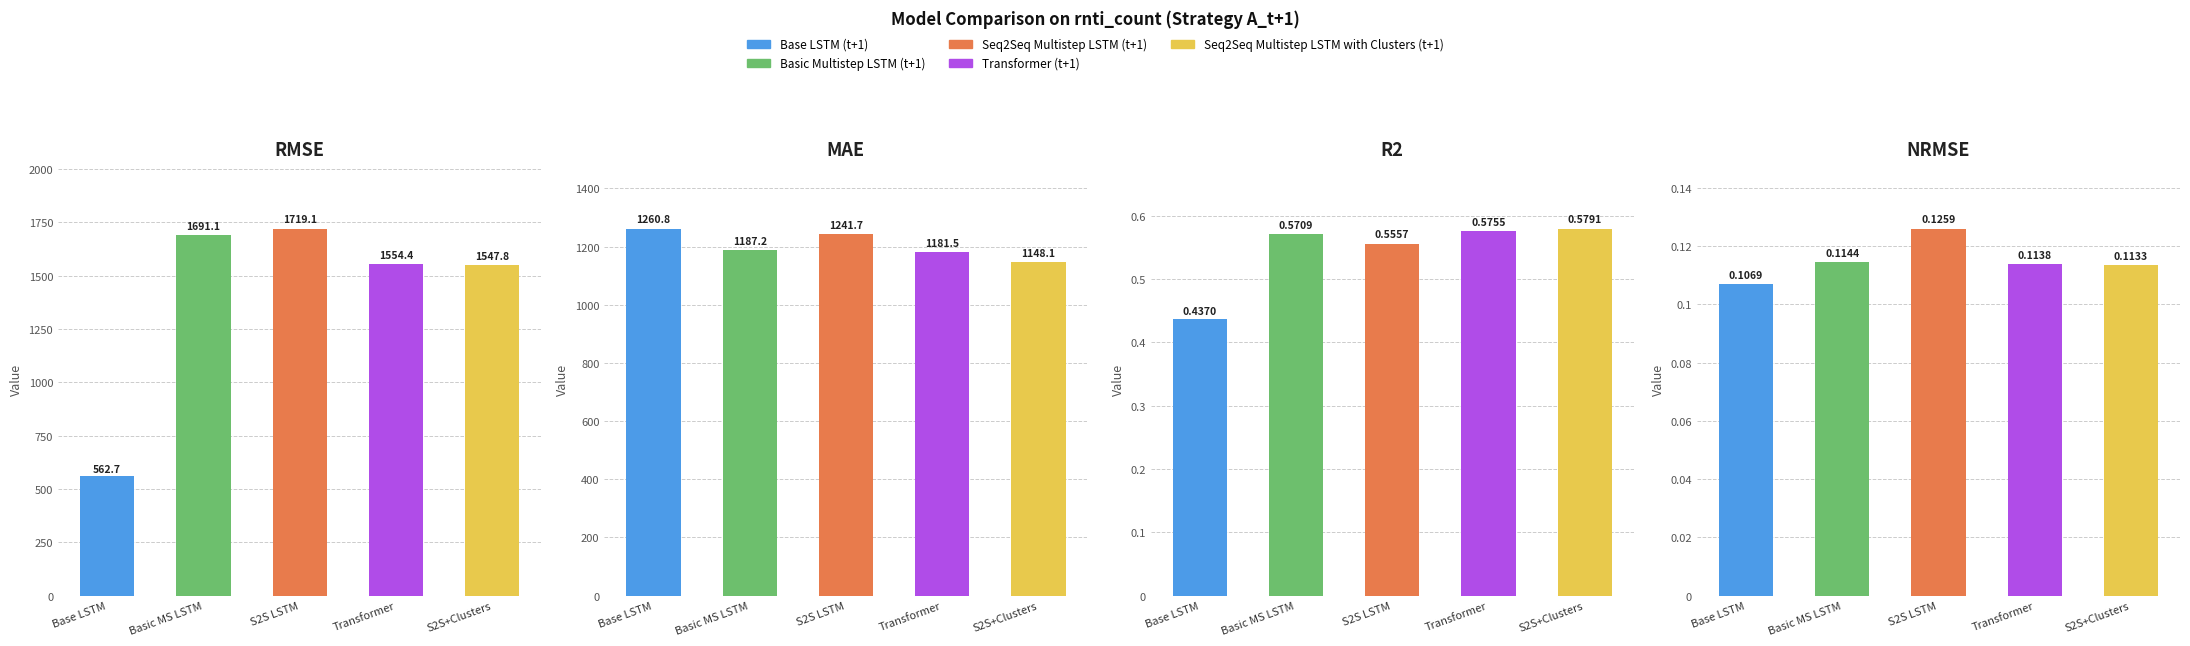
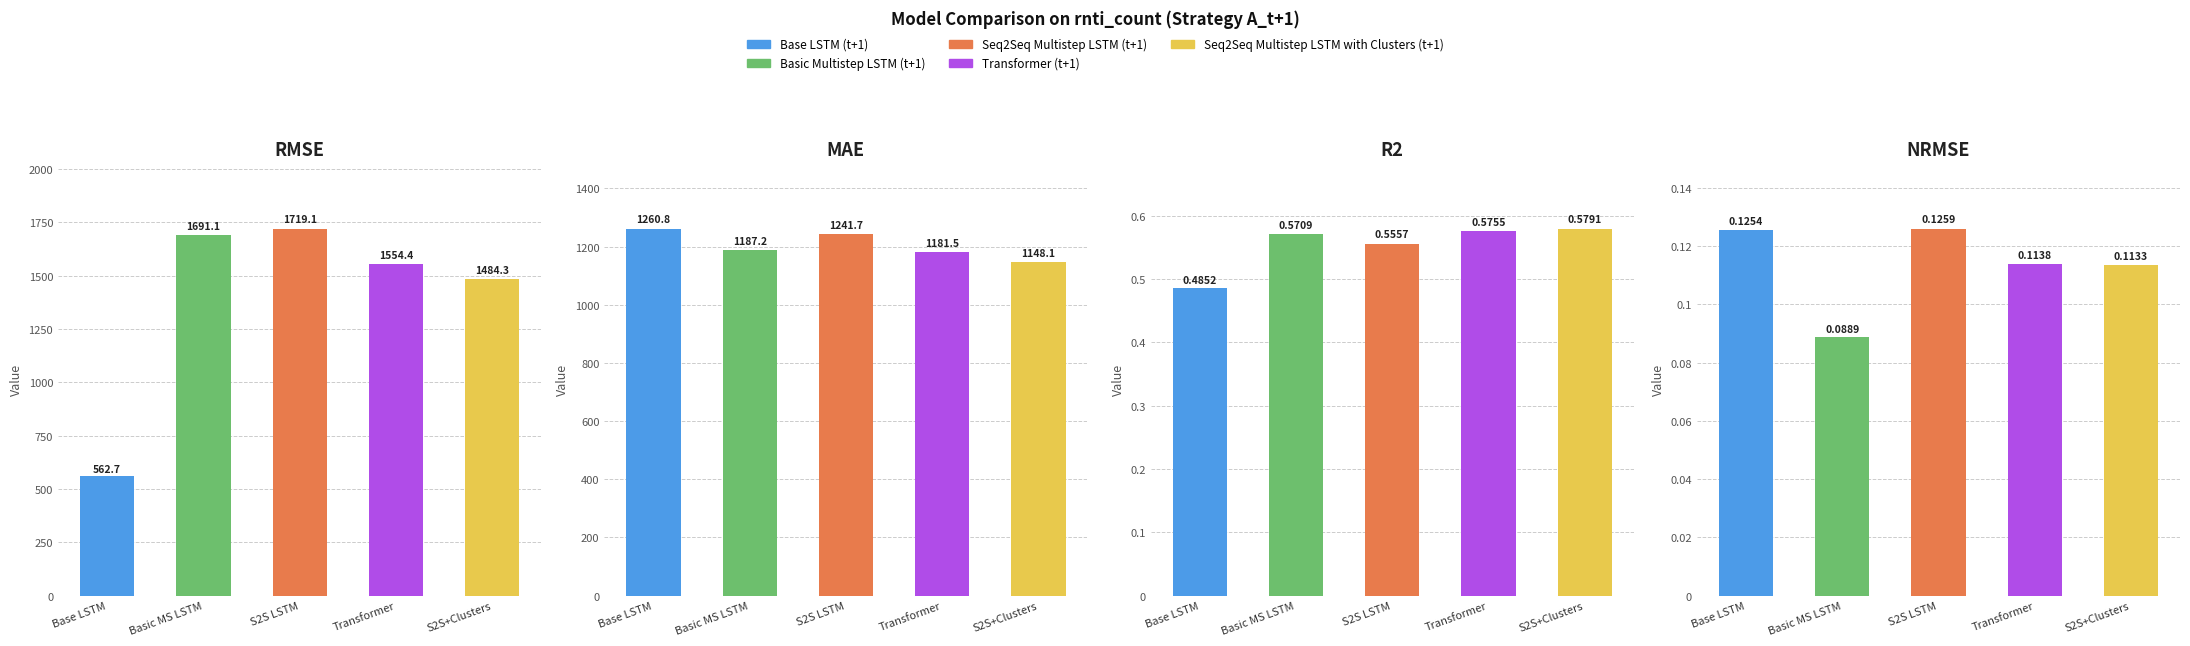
RMSE, S2S+Clusters: 1547.8 -> 1484.3
R2, Base LSTM: 0.4370 -> 0.4852
NRMSE, Base LSTM: 0.1069 -> 0.1254
NRMSE, Basic MS LSTM: 0.1144 -> 0.0889
